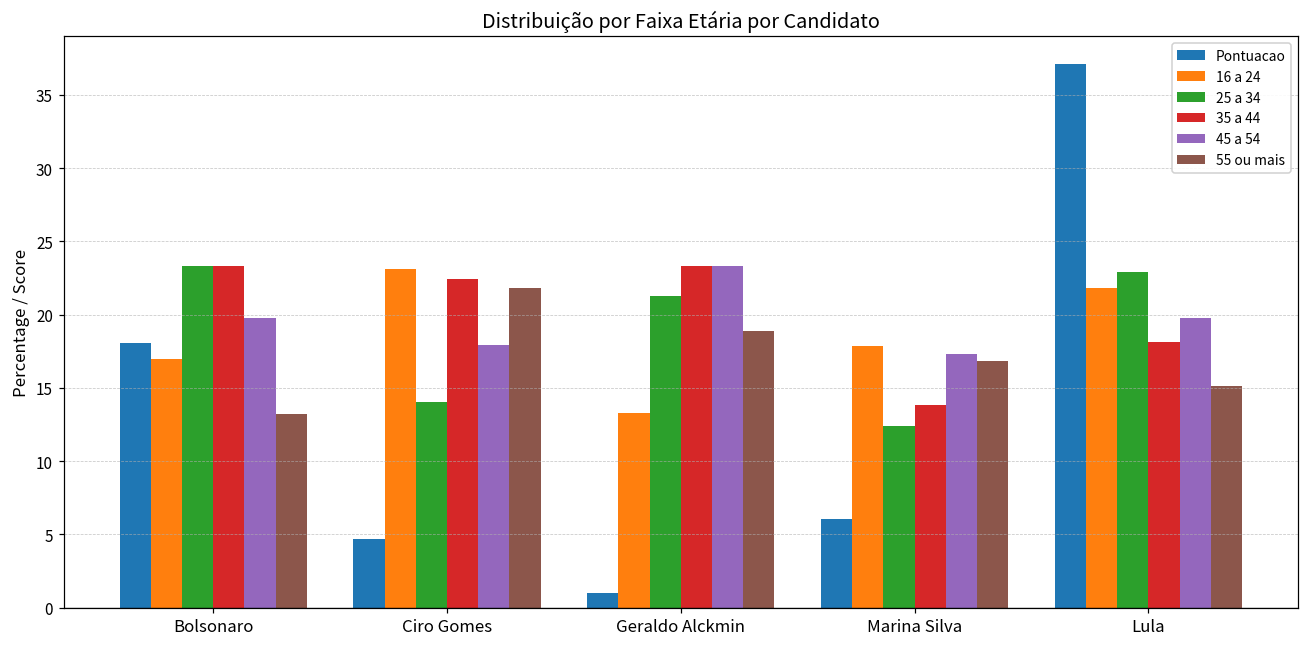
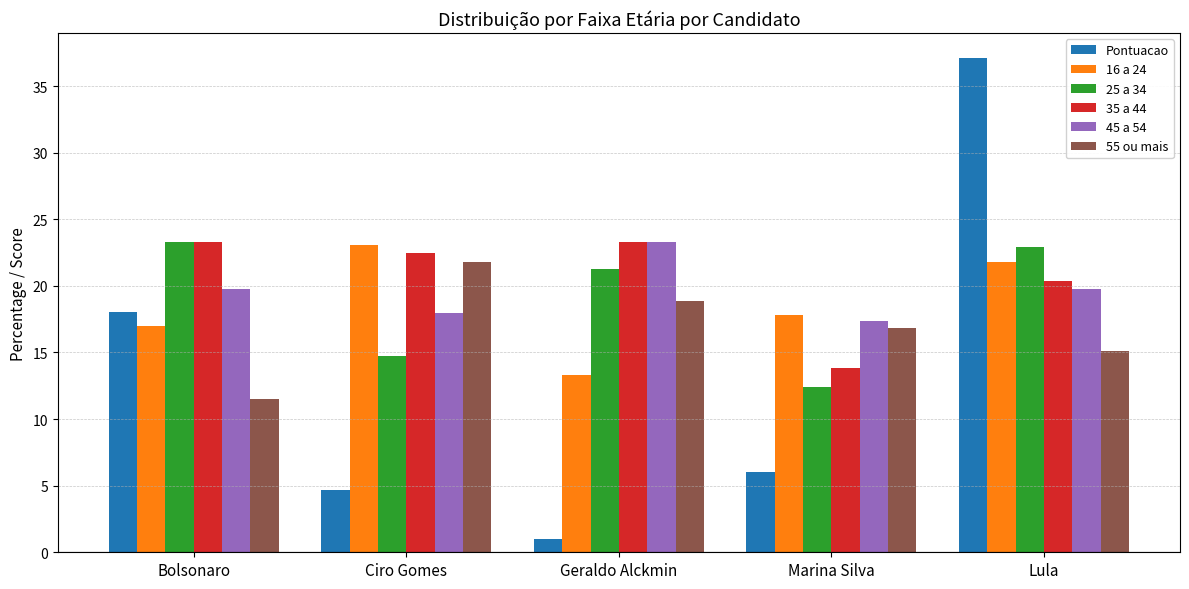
55 ou mais, Bolsonaro: 13.2 -> 11.5
25 a 34, Ciro Gomes: 14.0 -> 14.7
35 a 44, Lula: 18.1 -> 20.4
